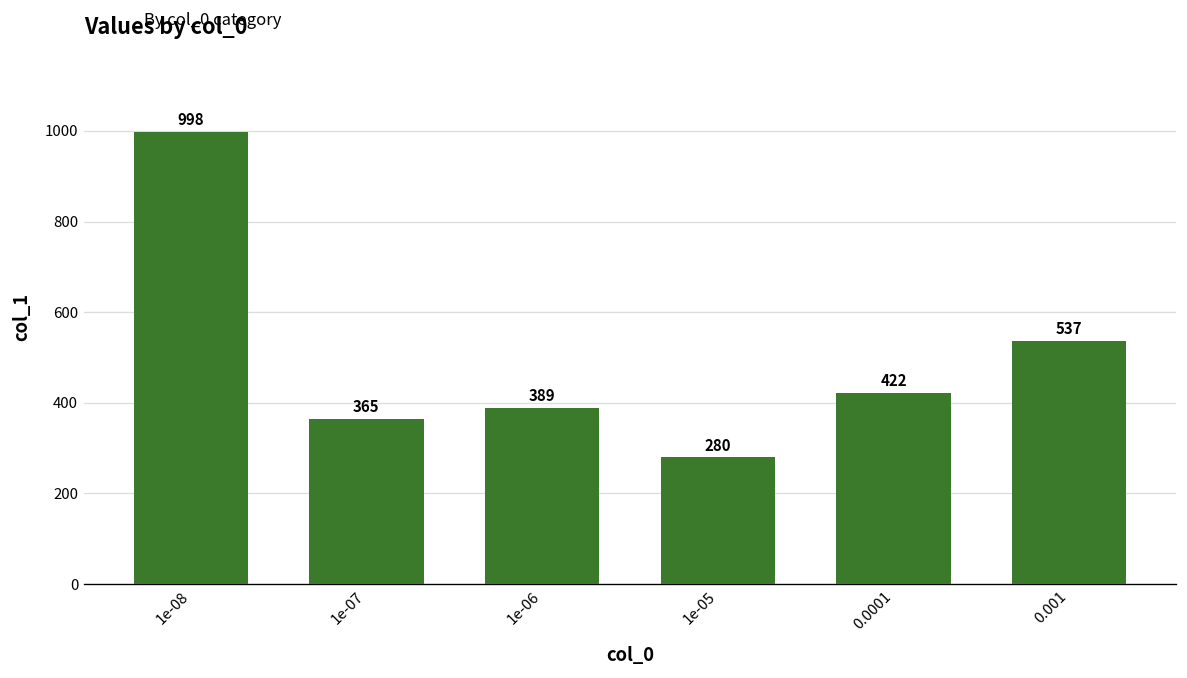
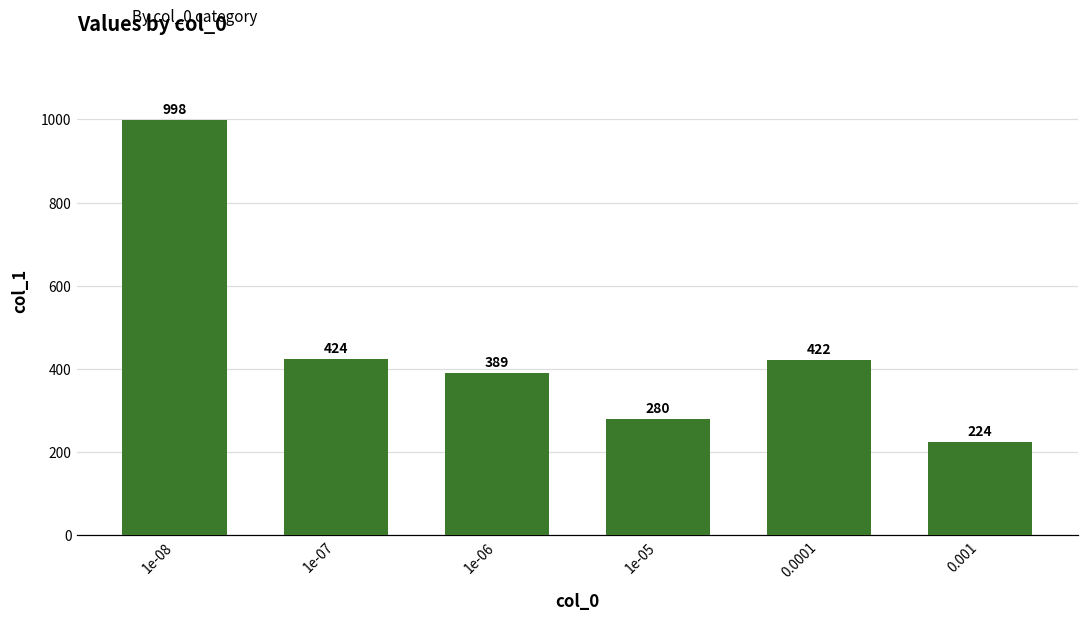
1e-07: 365 -> 424
0.001: 537 -> 224
